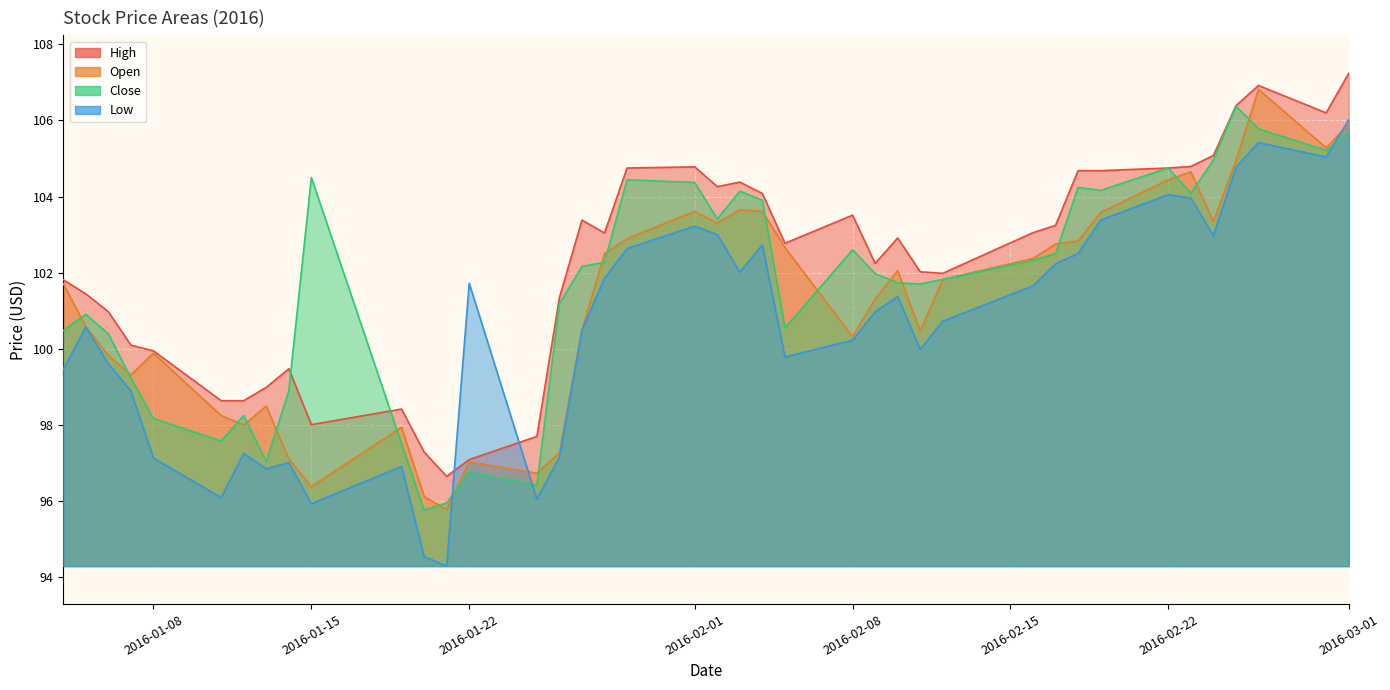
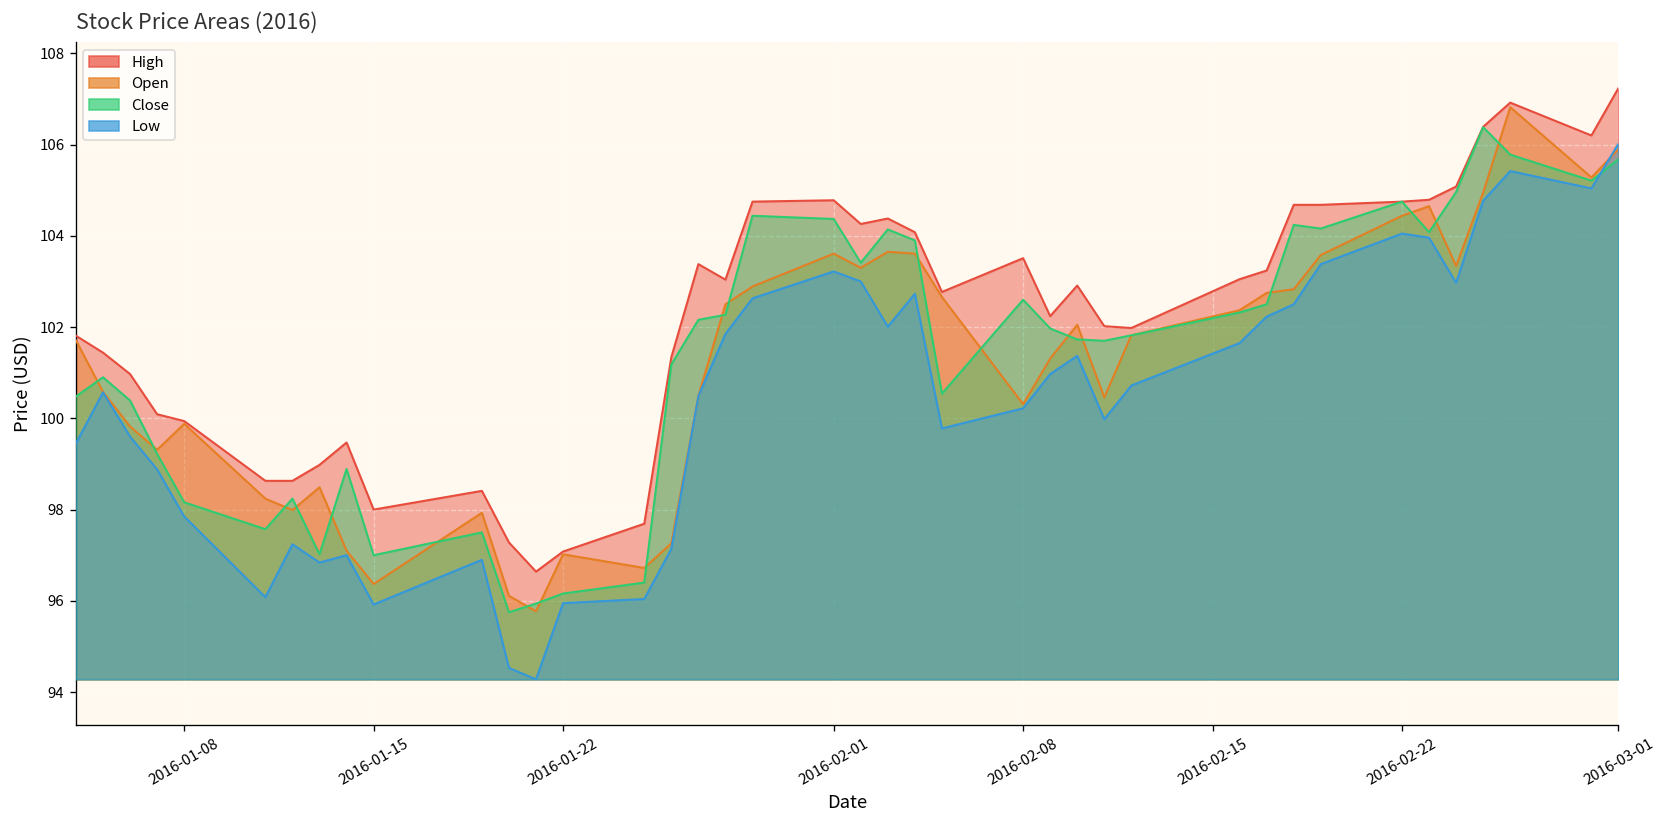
Low, 2016-01-08: 97.1 -> 97.9
Close, 2016-01-15: 104.5 -> 97.0
Close, 2016-01-22: 96.8 -> 96.2
Low, 2016-01-22: 101.7 -> 96.0
